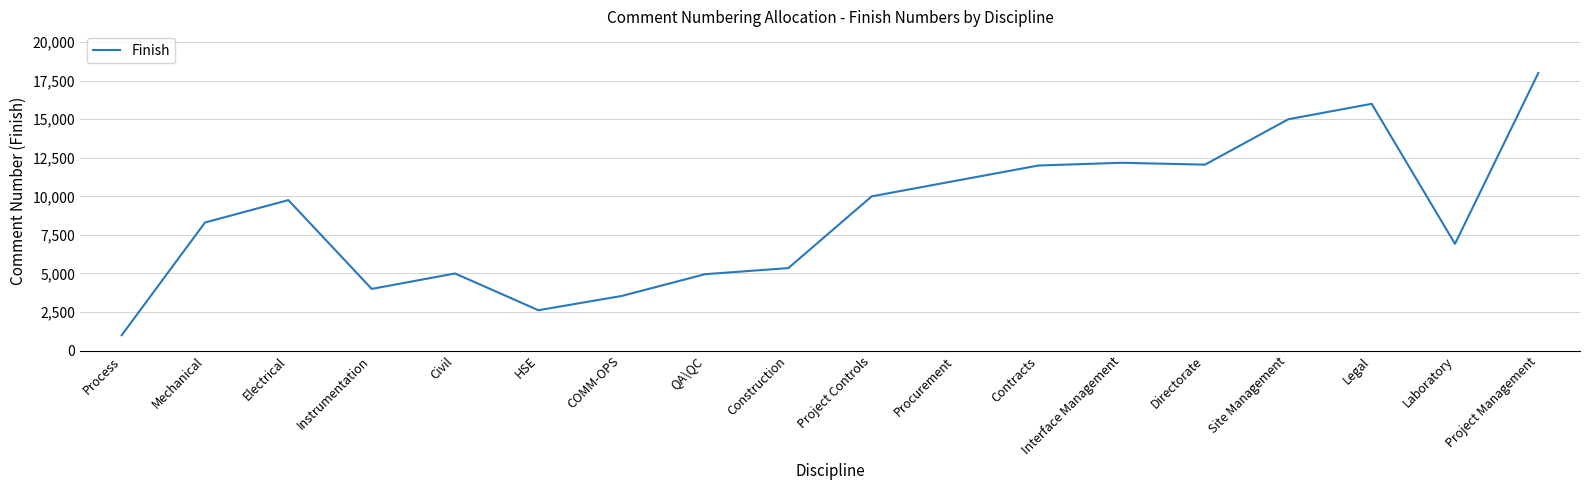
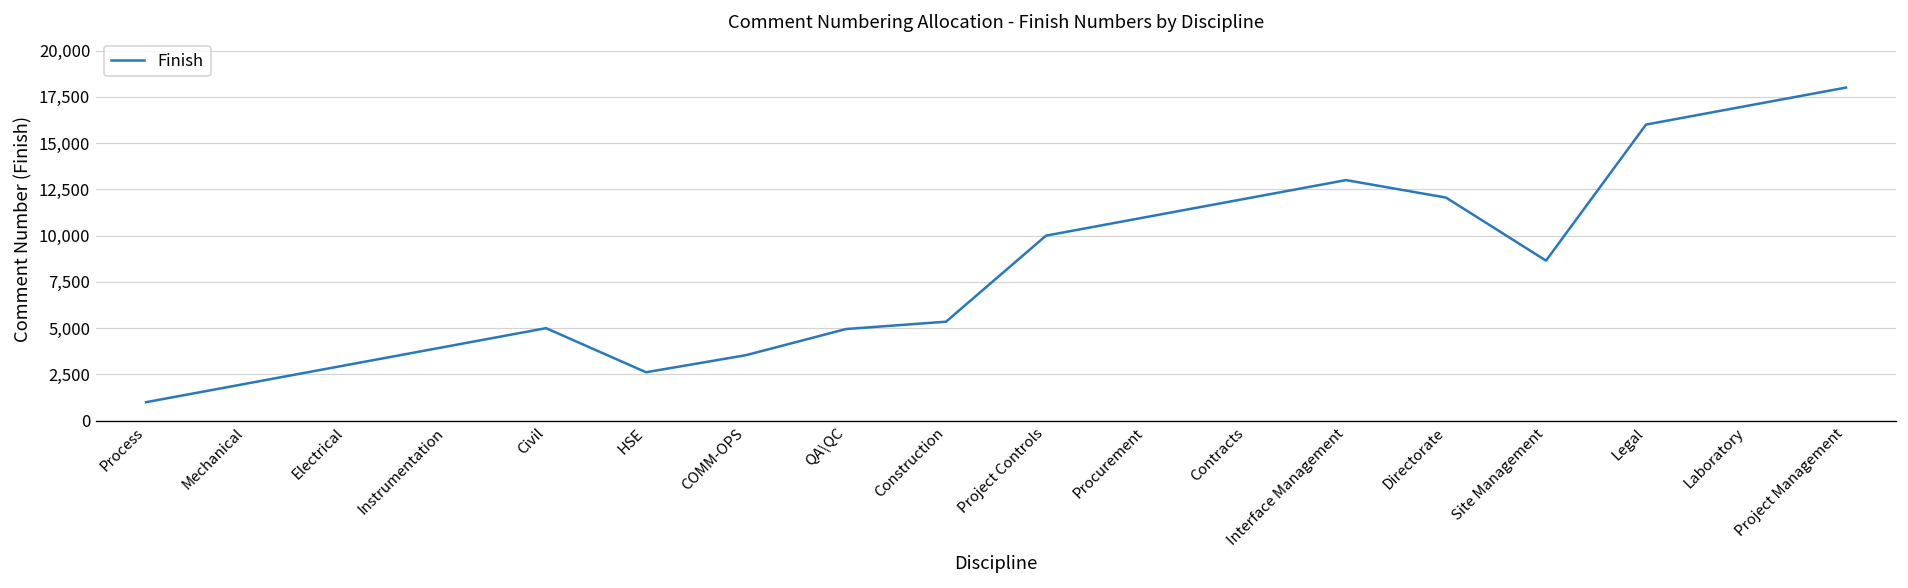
Mechanical: 8,300 -> 2,000
Electrical: 9,800 -> 3,000
Interface Management: 12,200 -> 13,000
Site Management: 15,000 -> 8,600
Laboratory: 6,900 -> 17,000
